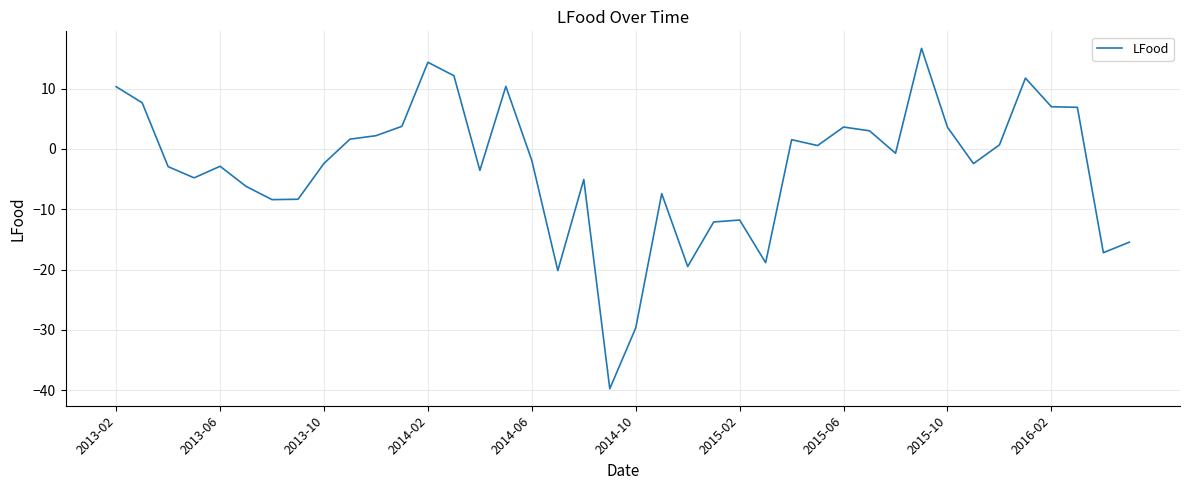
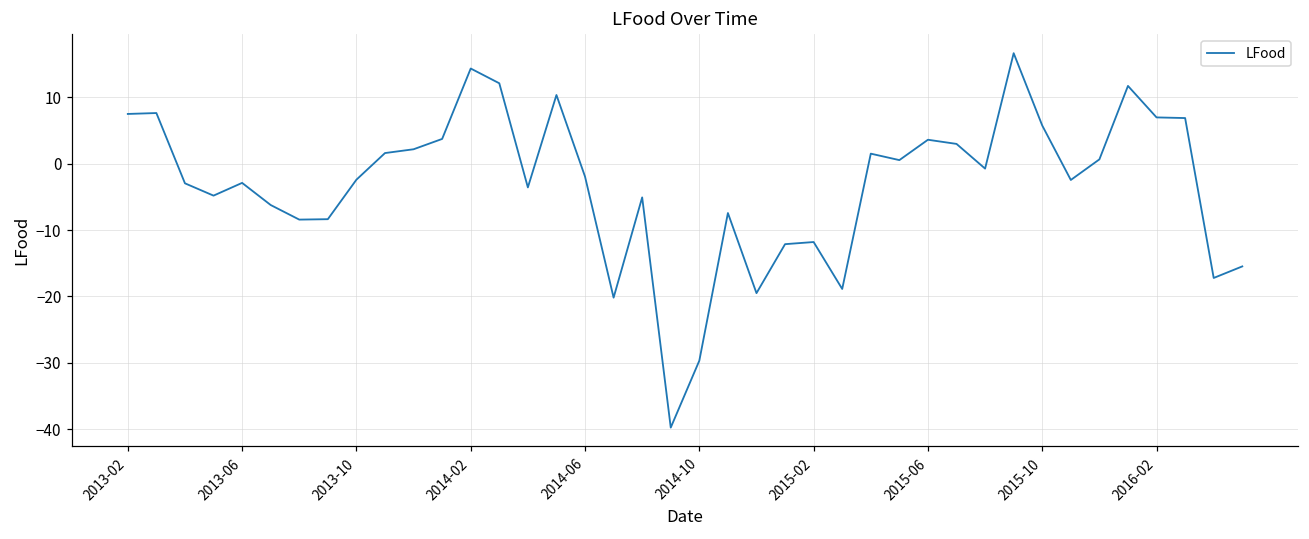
2013-02: 10 -> 8
2015-10: 4 -> 6
